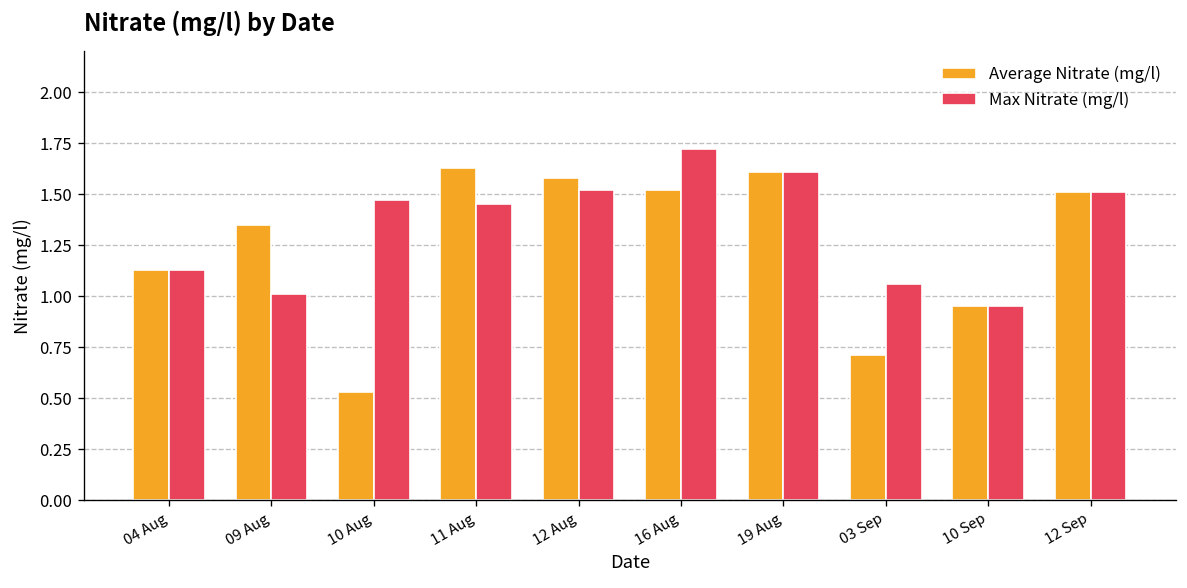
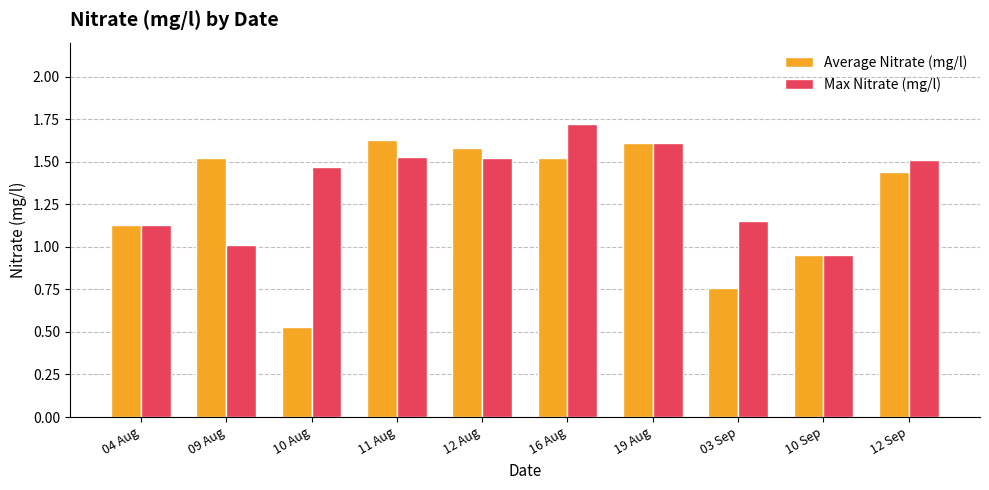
Average Nitrate (mg/l), 09 Aug: 1.35 -> 1.52
Max Nitrate (mg/l), 11 Aug: 1.45 -> 1.53
Average Nitrate (mg/l), 03 Sep: 0.71 -> 0.76
Max Nitrate (mg/l), 03 Sep: 1.06 -> 1.15
Average Nitrate (mg/l), 12 Sep: 1.51 -> 1.44
